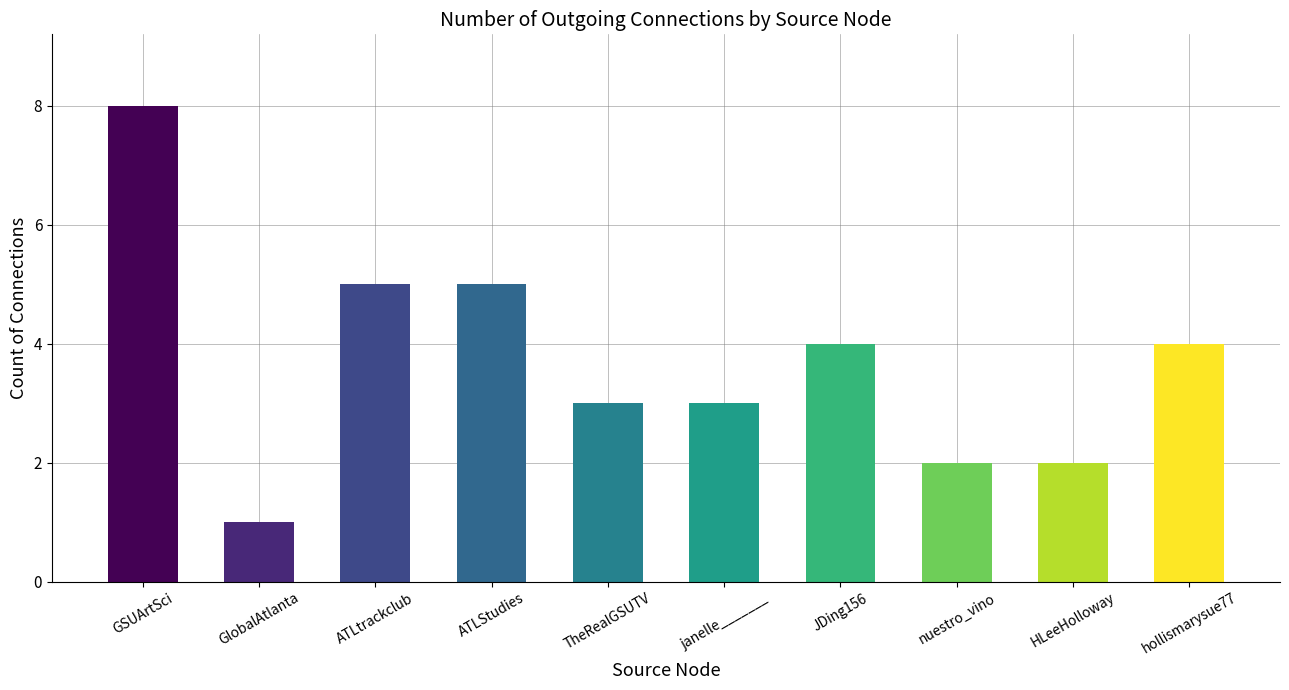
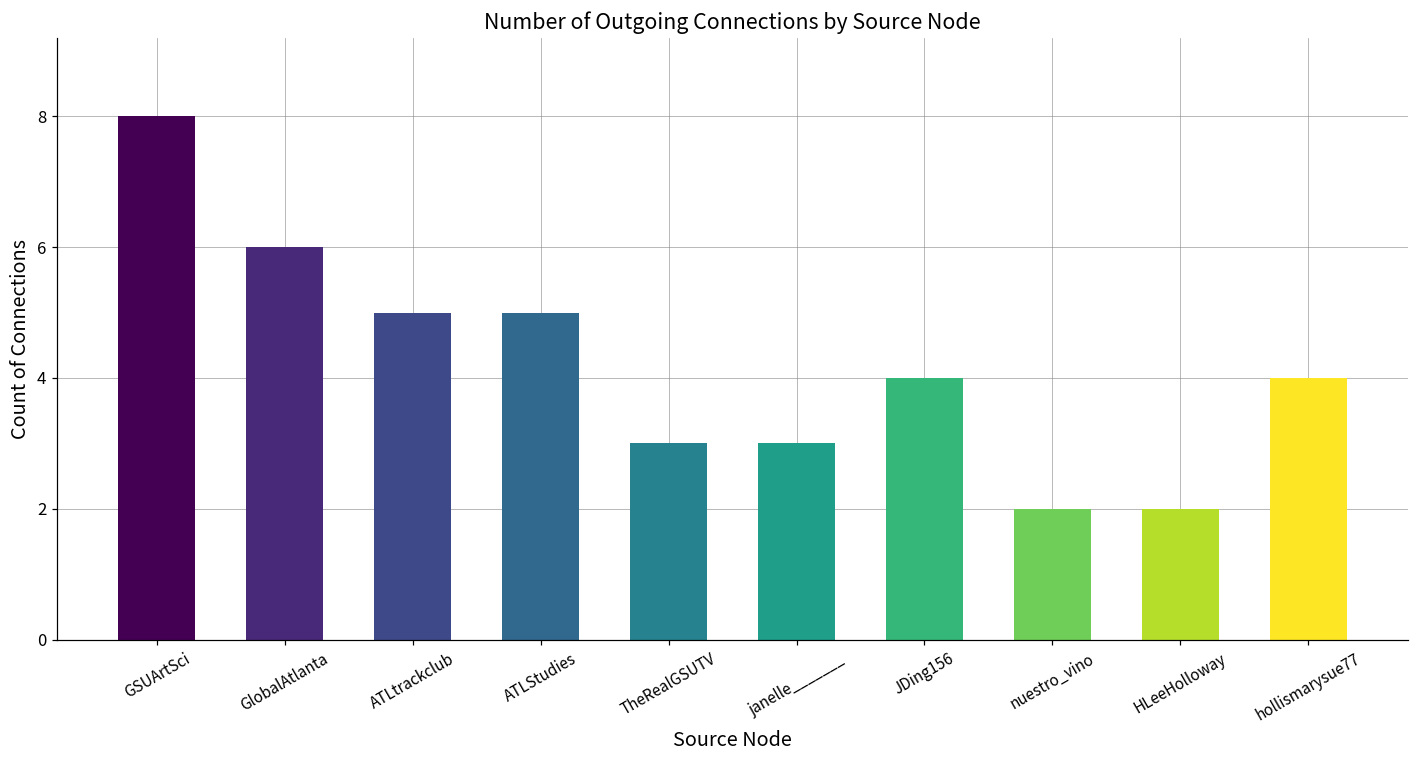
GlobalAtlanta: 1 -> 6
